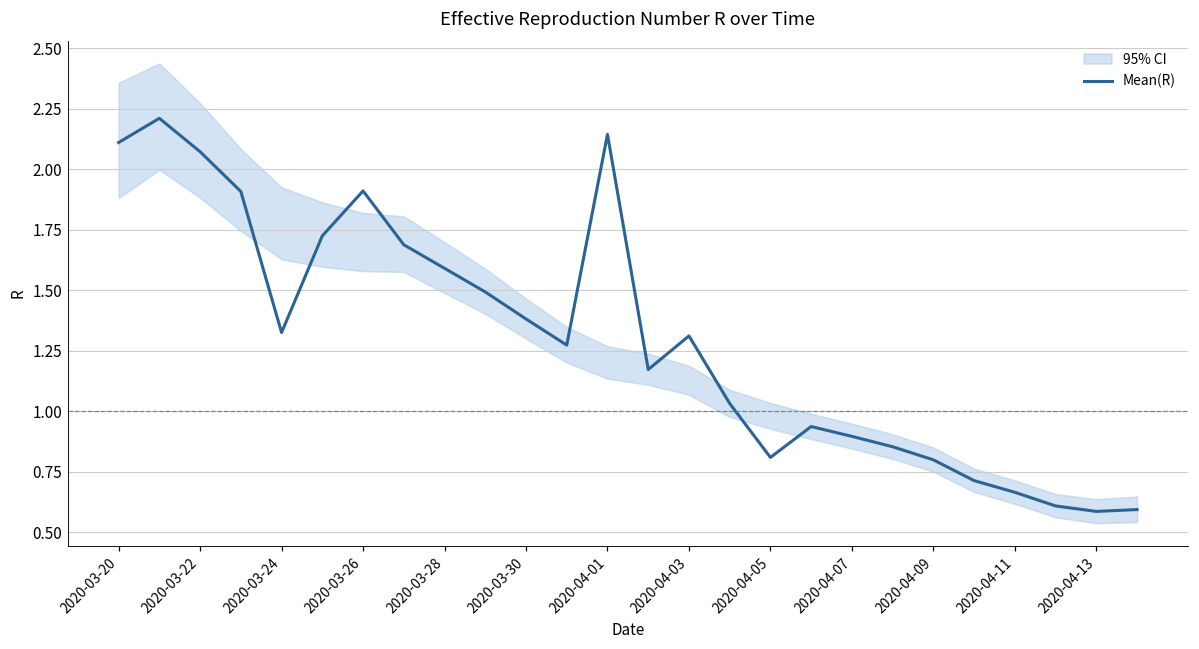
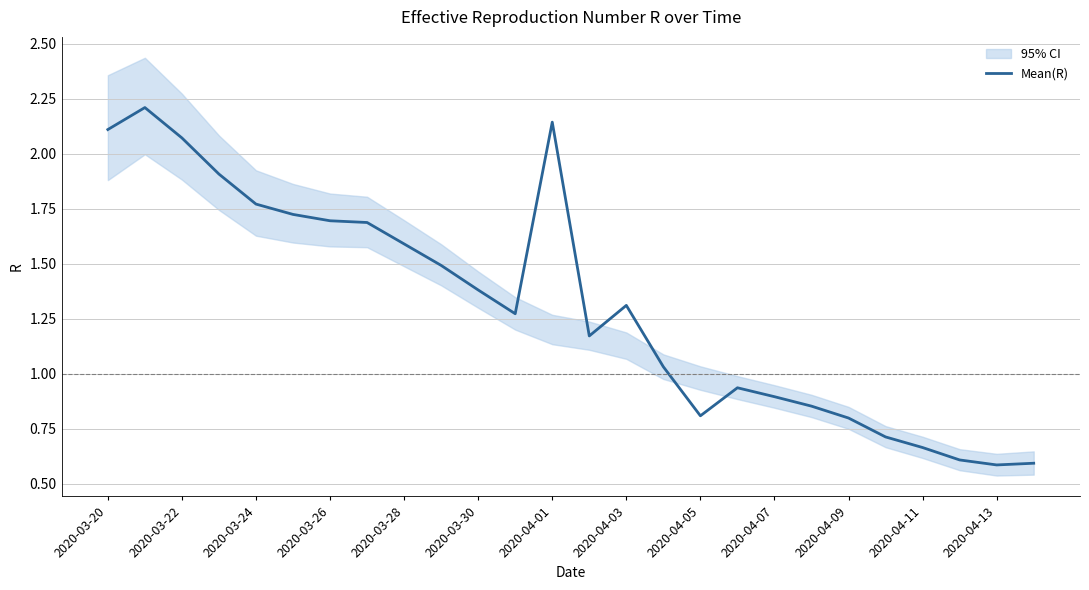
Mean(R), 2020-03-24: 1.33 -> 1.77
Mean(R), 2020-03-26: 1.91 -> 1.70
